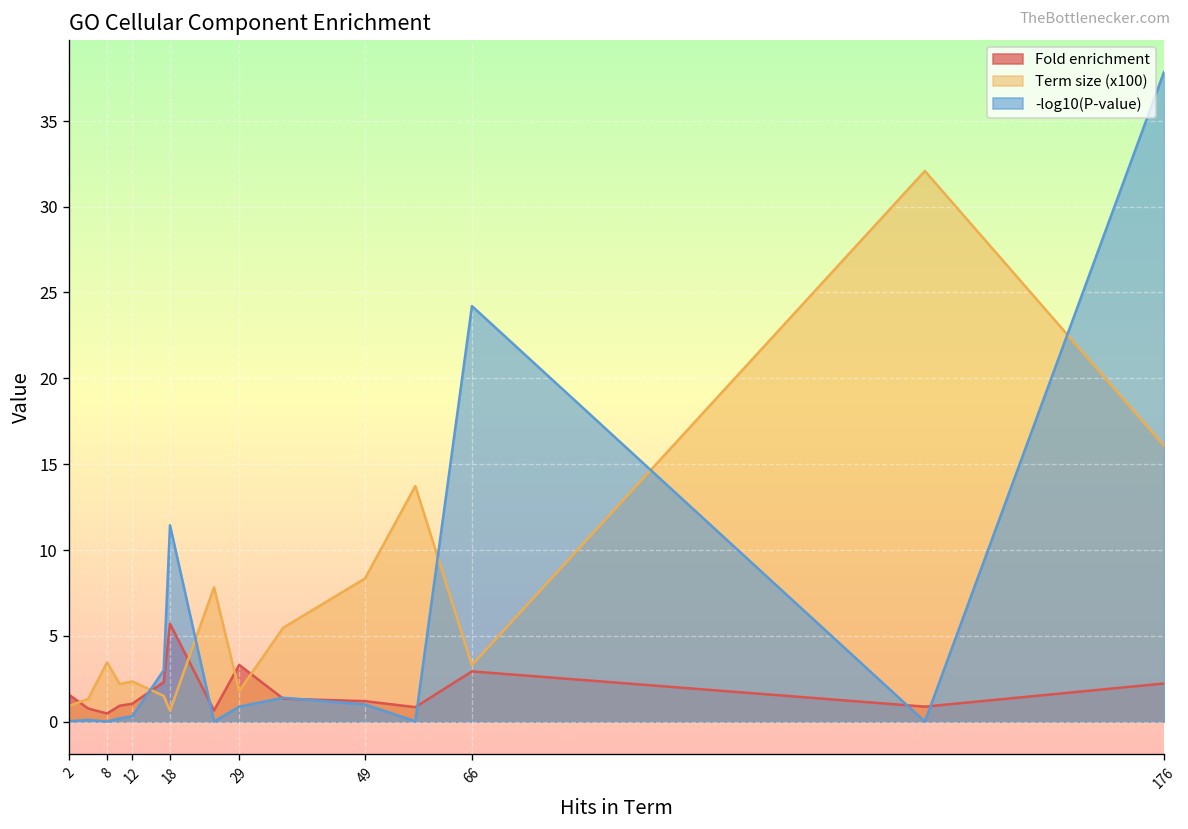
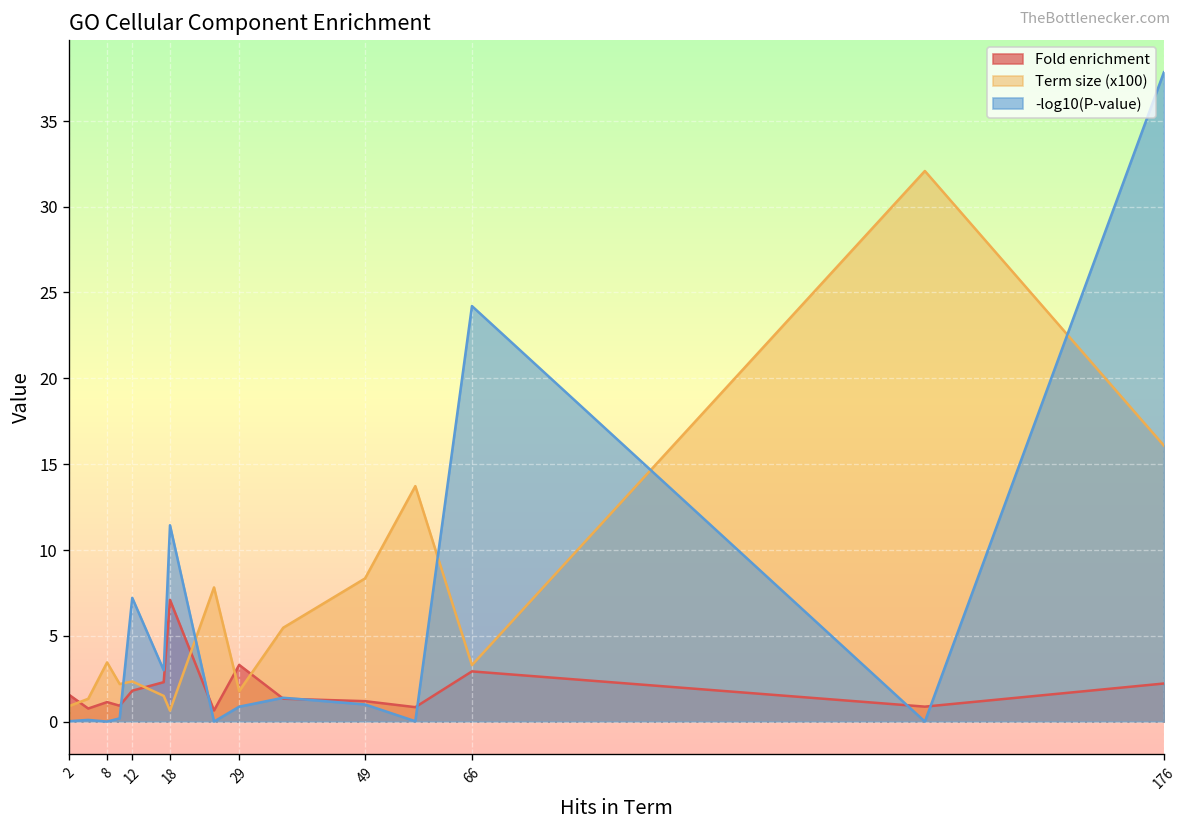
Fold enrichment, 8: 0.5 -> 1.1
Fold enrichment, 12: 1.0 -> 1.8
-log10(P-value), 12: 0.3 -> 7.2
Fold enrichment, 18: 5.7 -> 7.1
